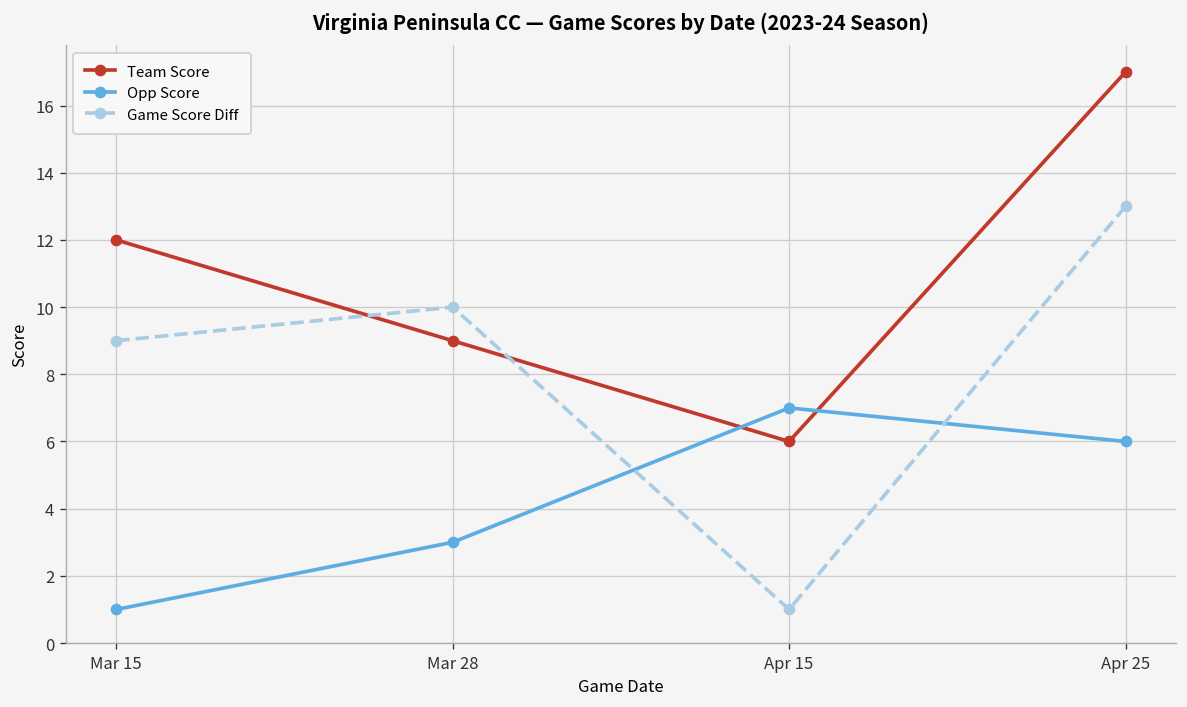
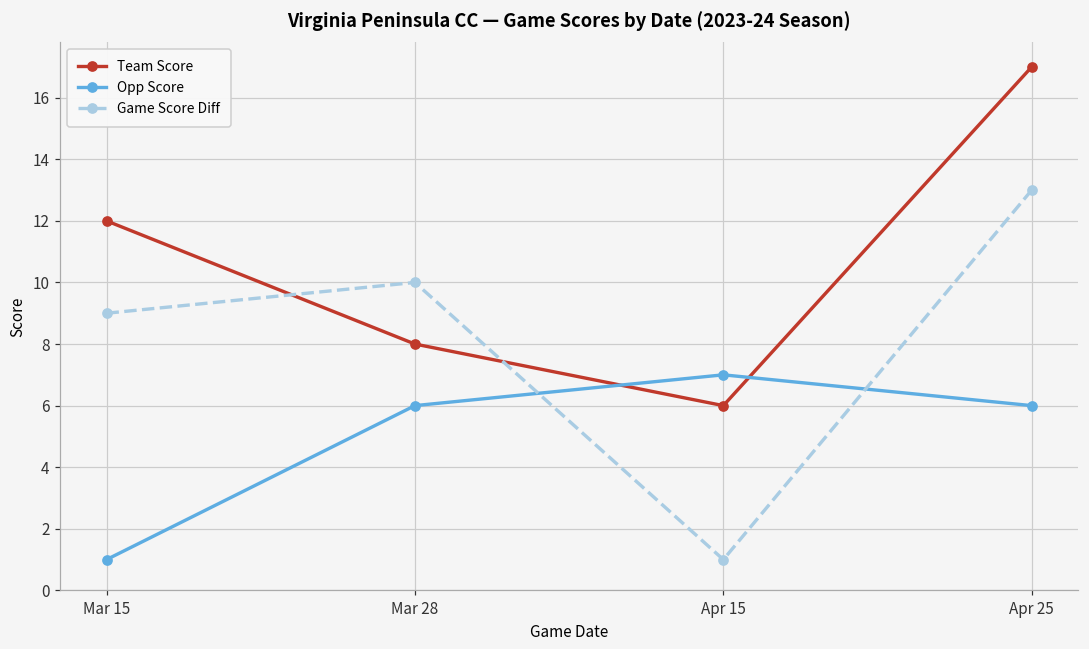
Team Score, Mar 28: 9 -> 8
Opp Score, Mar 28: 3 -> 6
